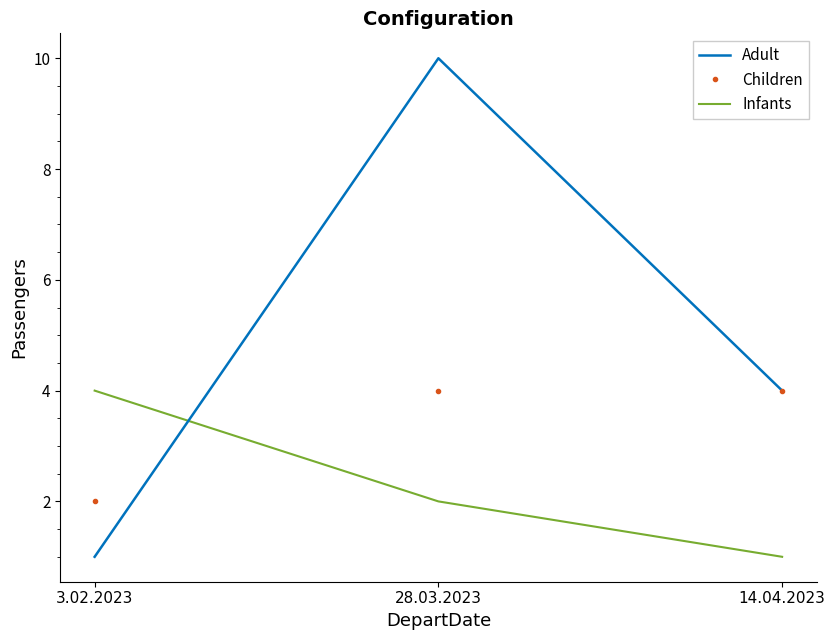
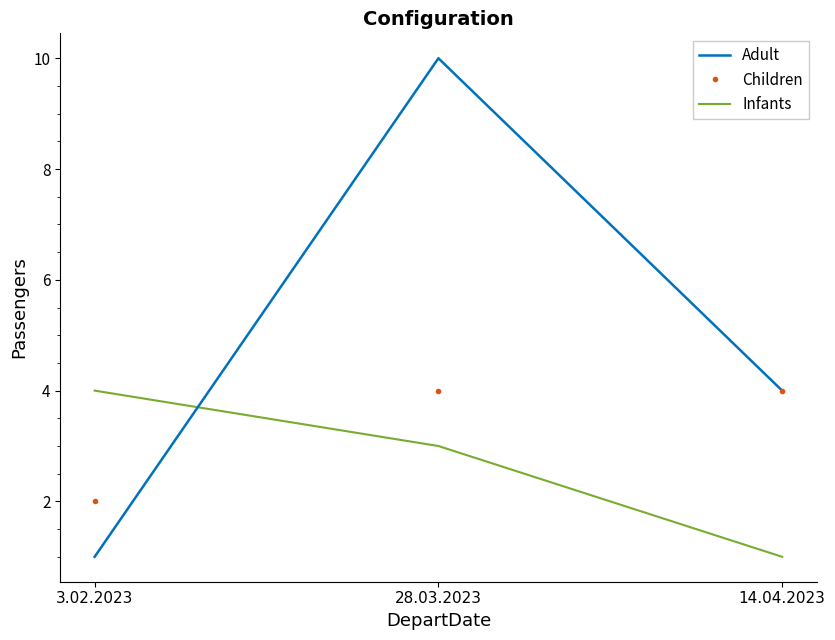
Infants, 28.03.2023: 2 -> 3
